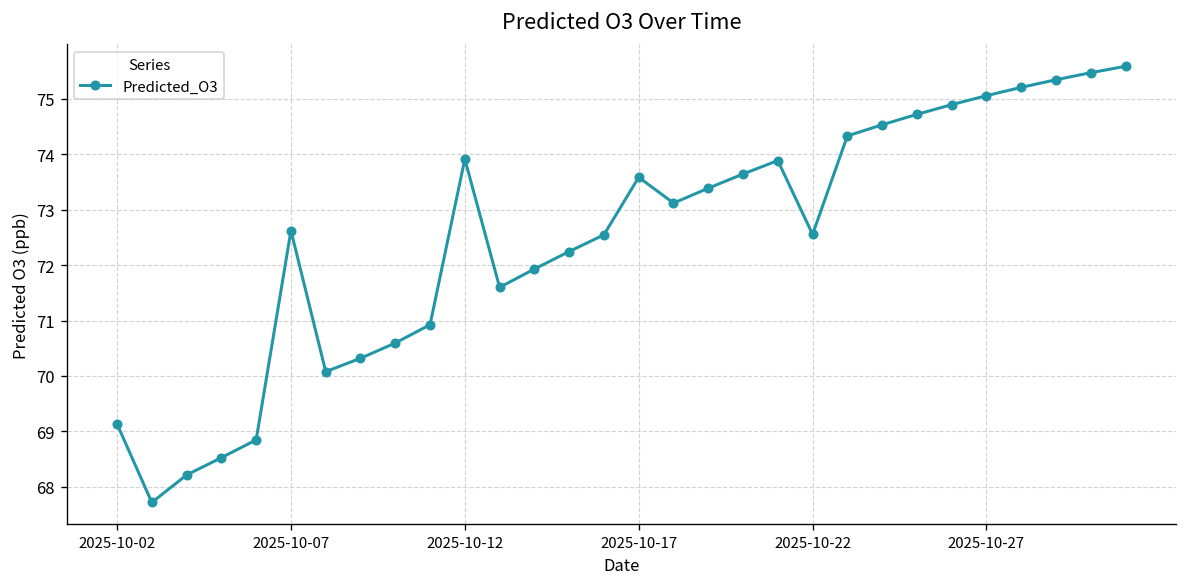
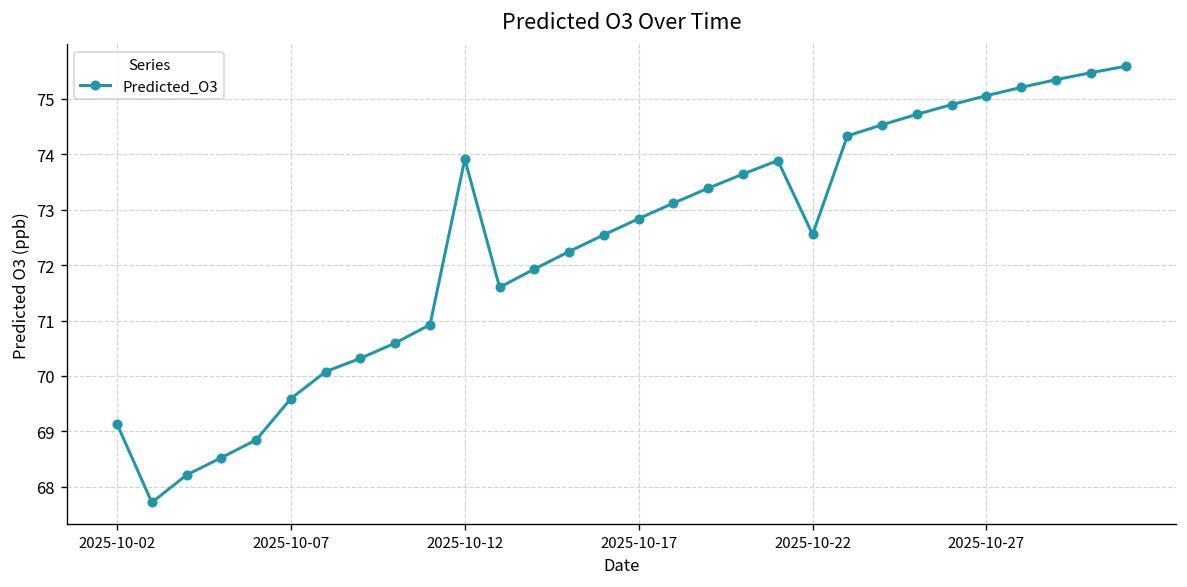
2025-10-07: 72.6 -> 69.6
2025-10-17: 73.6 -> 72.8
